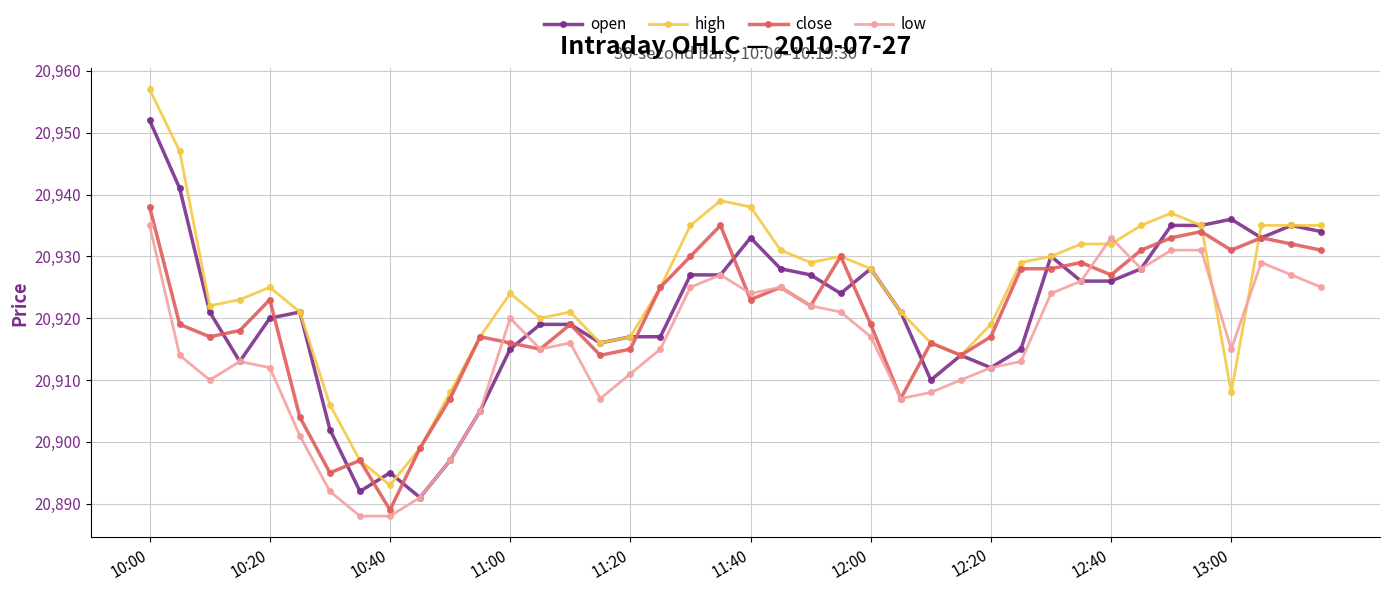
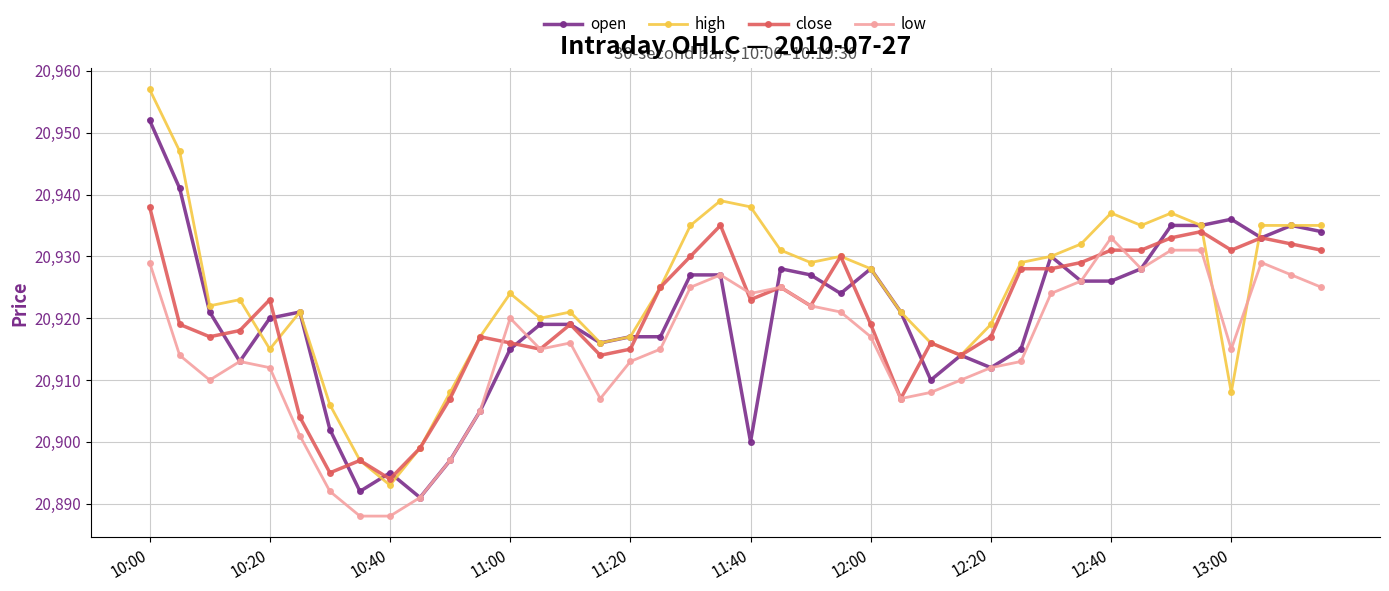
low, 10:00: 20,935 -> 20,929
high, 10:20: 20,925 -> 20,915
close, 10:40: 20,889 -> 20,894
low, 11:20: 20,911 -> 20,913
open, 11:40: 20,933 -> 20,900
high, 12:40: 20,932 -> 20,937
close, 12:40: 20,927 -> 20,931
